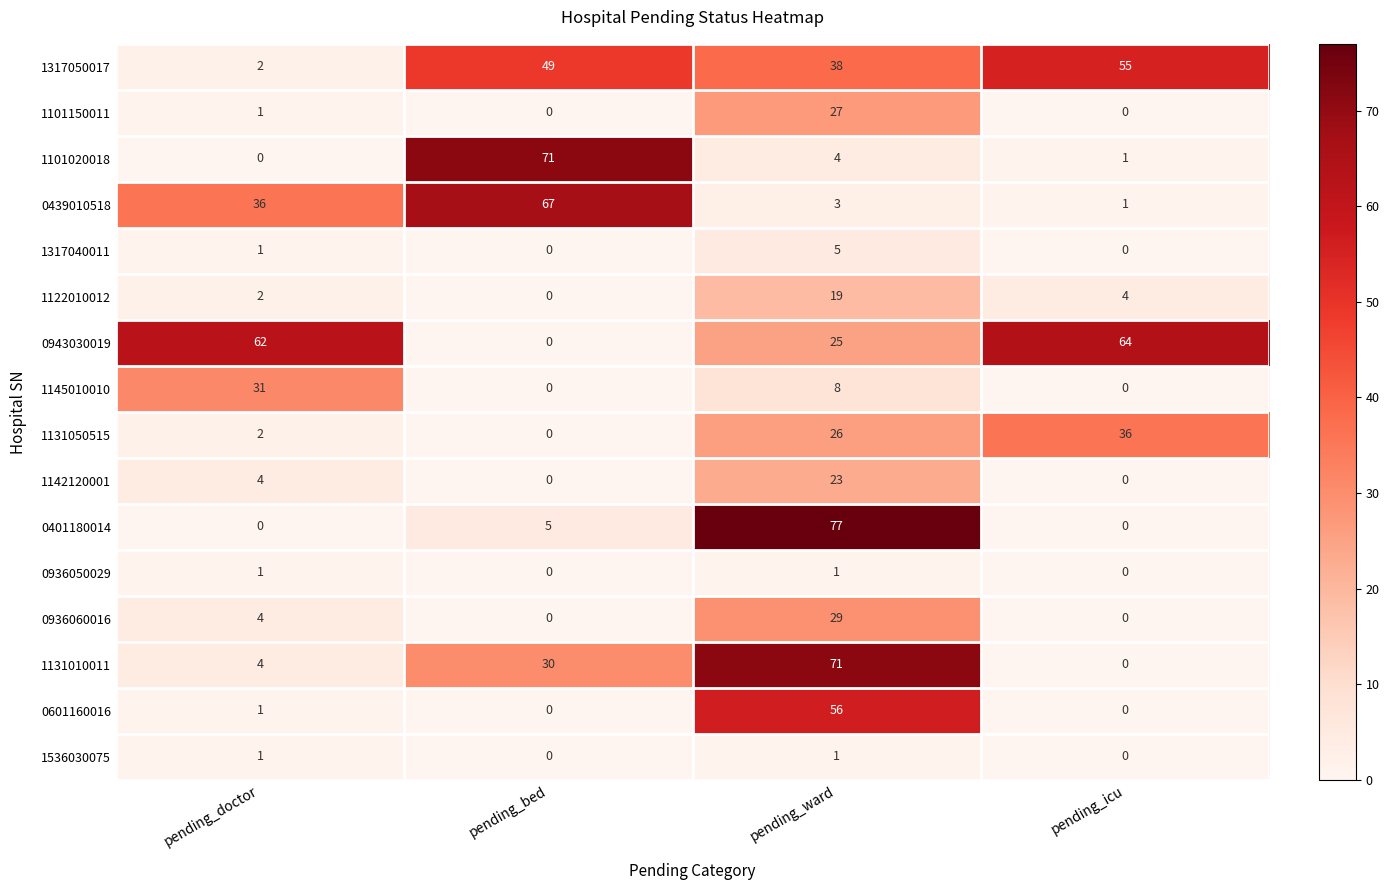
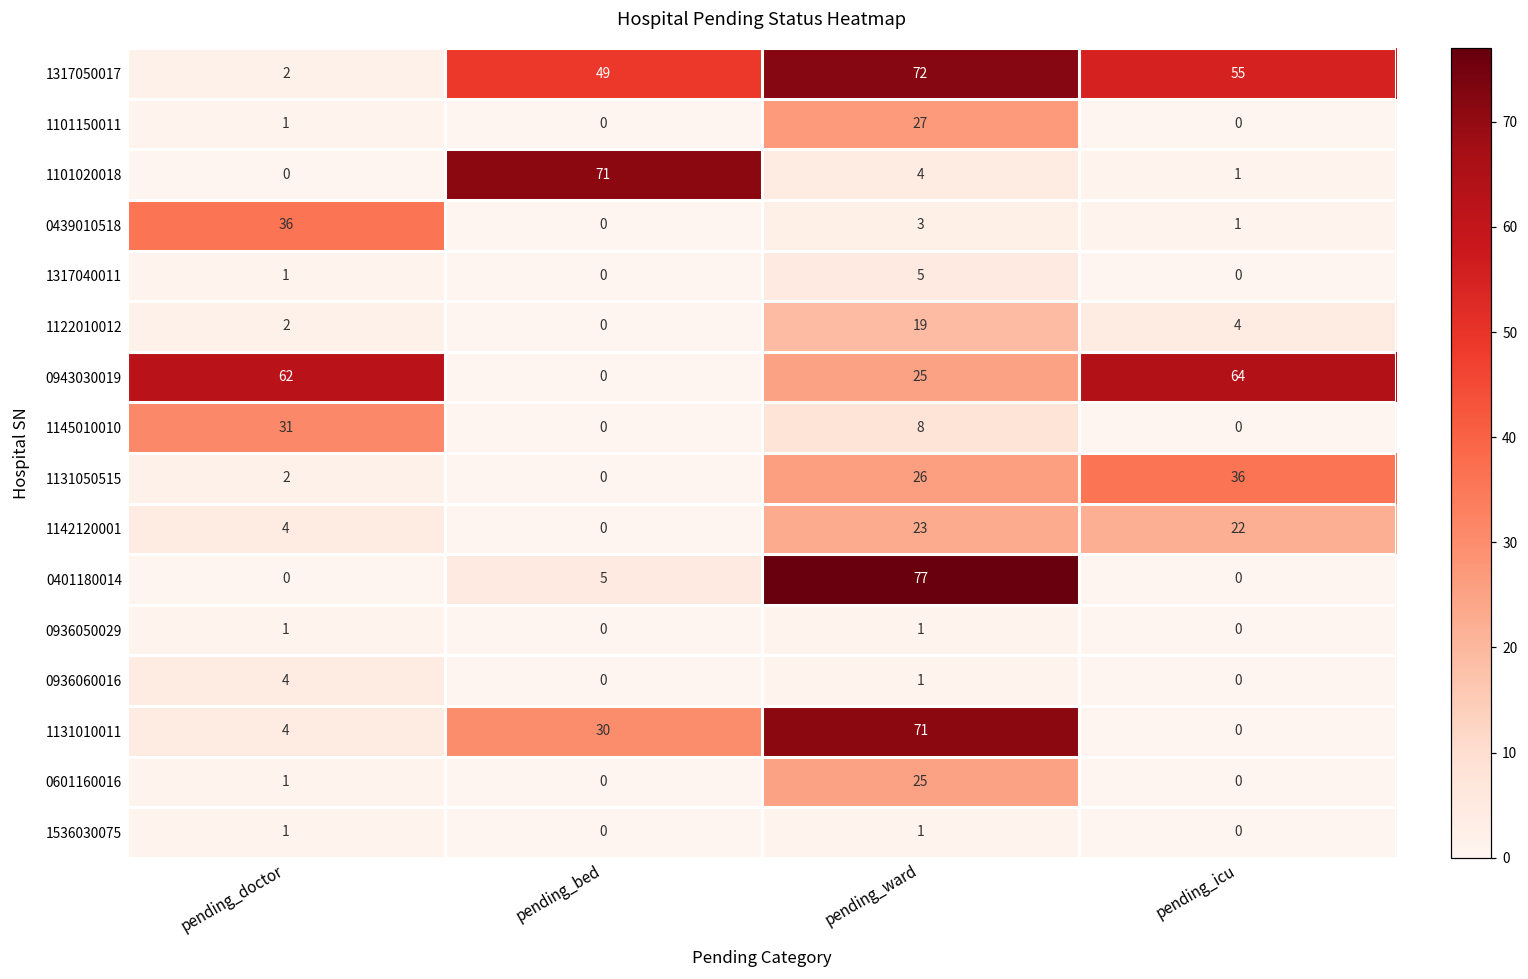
1317050017, pending_ward: 38 -> 72
0439010518, pending_bed: 67 -> 0
1142120001, pending_icu: 0 -> 22
0936060016, pending_ward: 29 -> 1
0601160016, pending_ward: 56 -> 25
